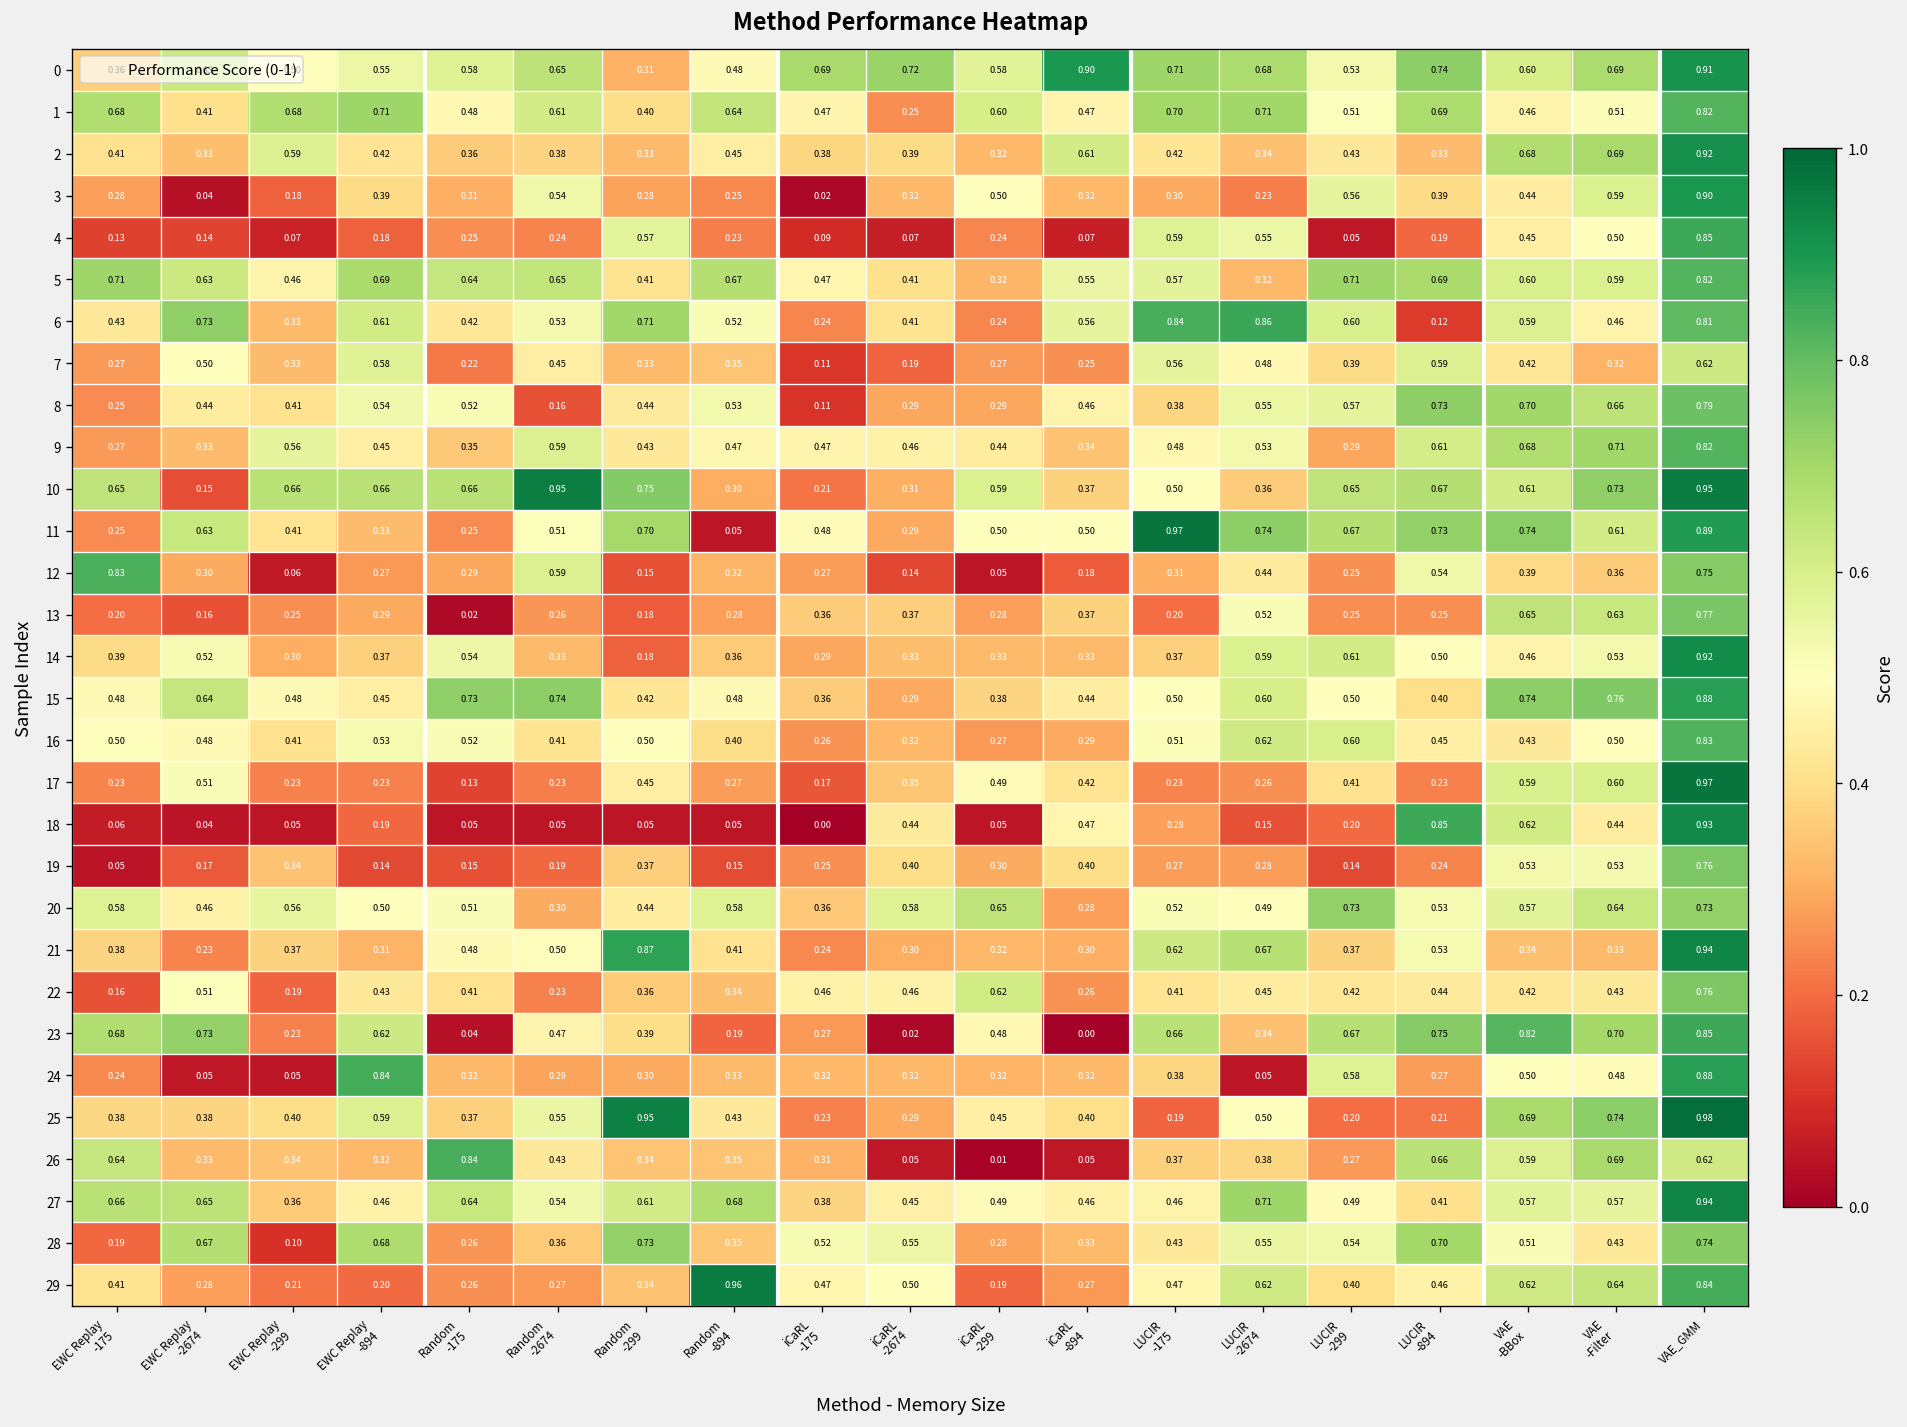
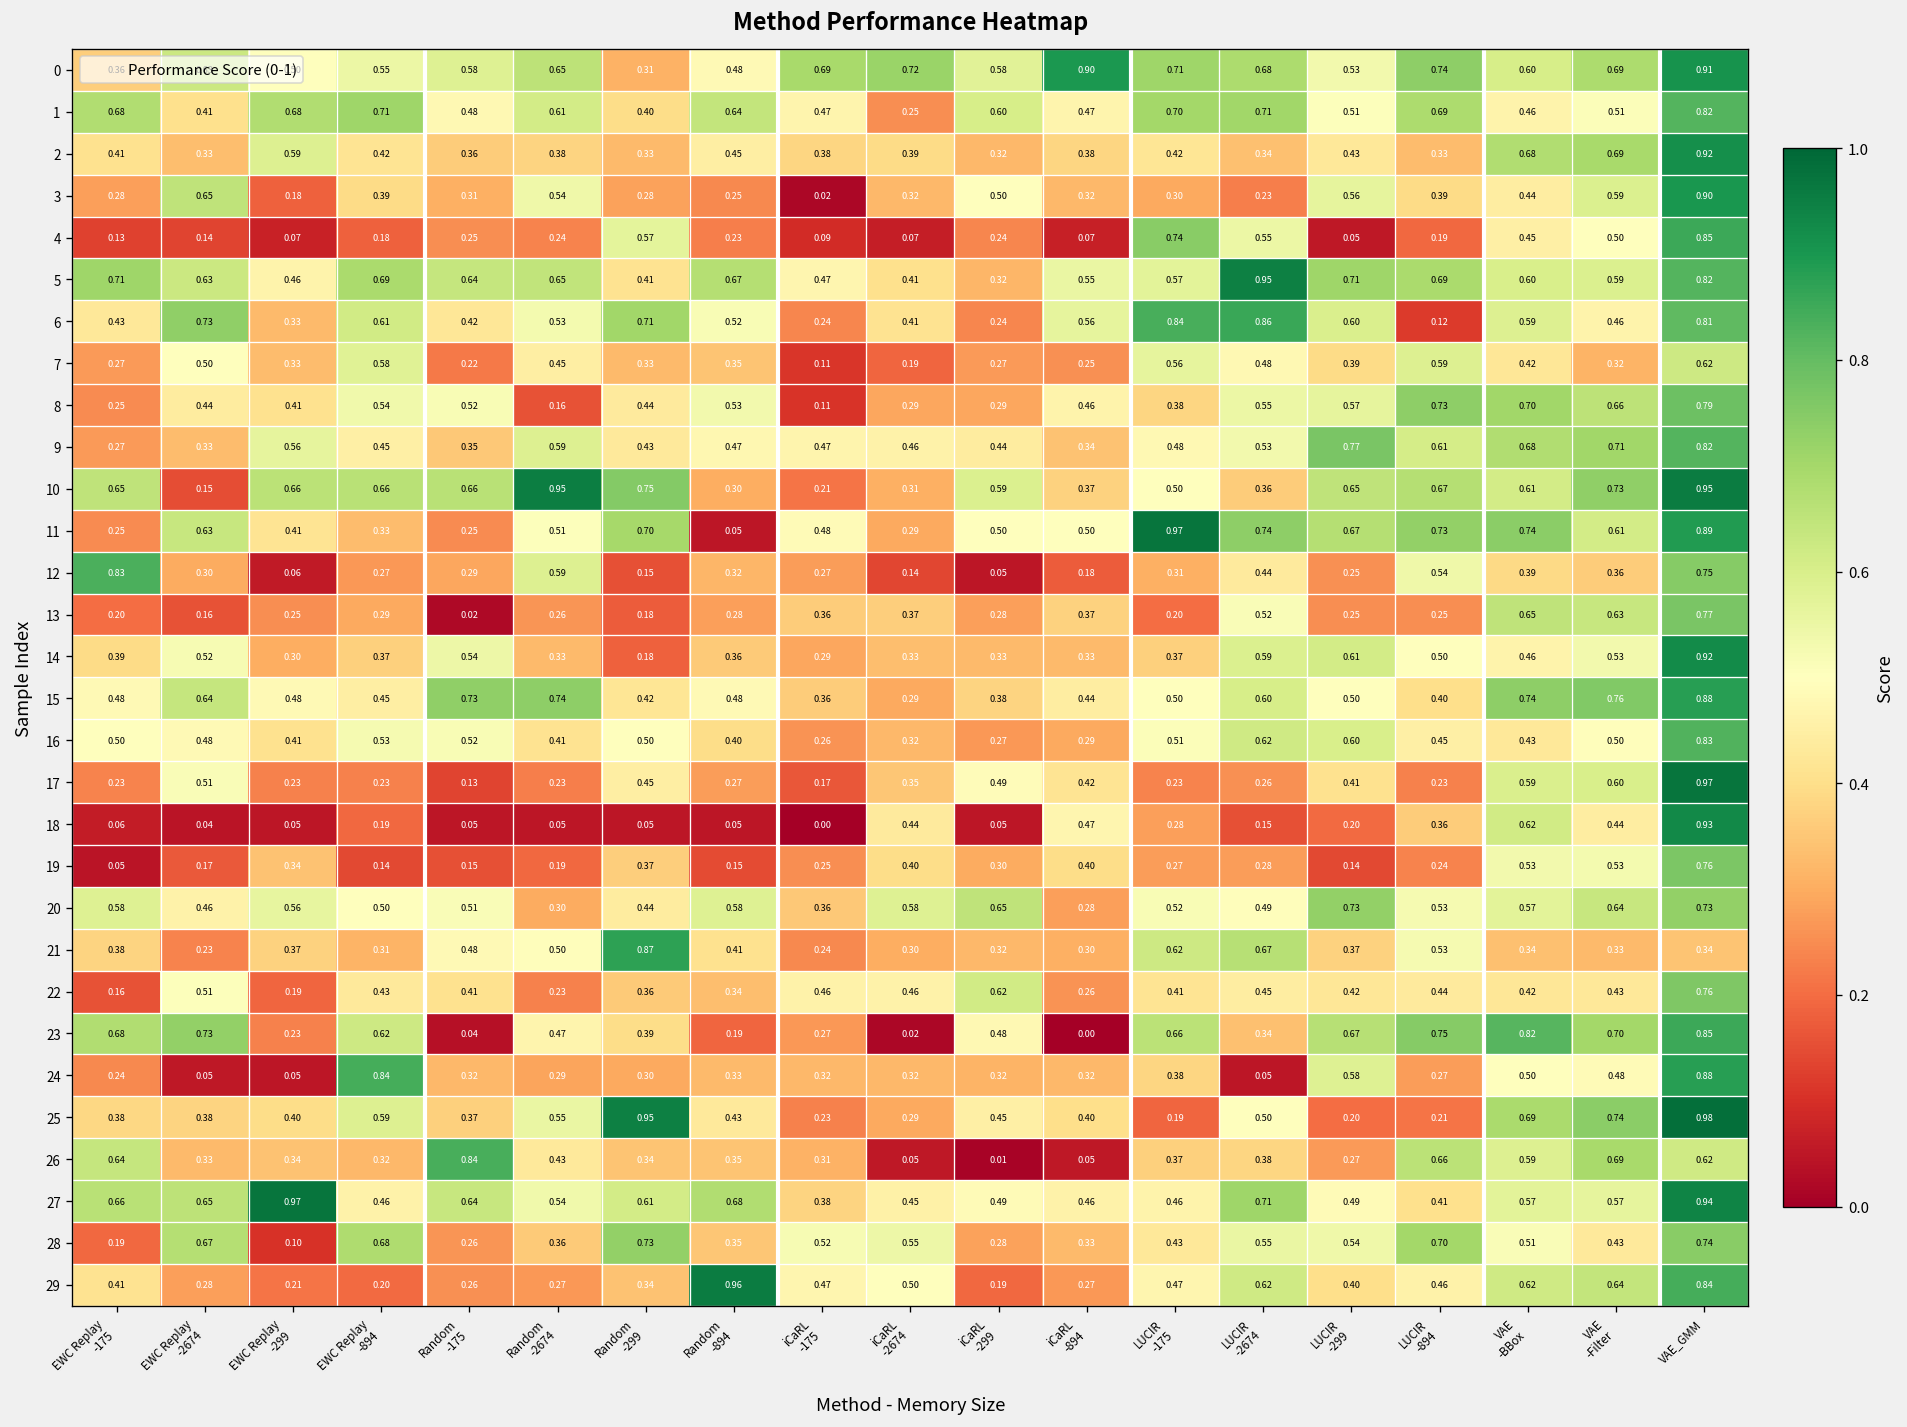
2, iCaRL -894: 0.61 -> 0.38
3, EWC Replay -2674: 0.04 -> 0.65
4, LUCIR -175: 0.59 -> 0.74
5, LUCIR -2674: 0.32 -> 0.95
9, LUCIR -299: 0.29 -> 0.77
18, LUCIR -894: 0.85 -> 0.36
21, VAE_GMM: 0.94 -> 0.34
27, EWC Replay -299: 0.36 -> 0.97
